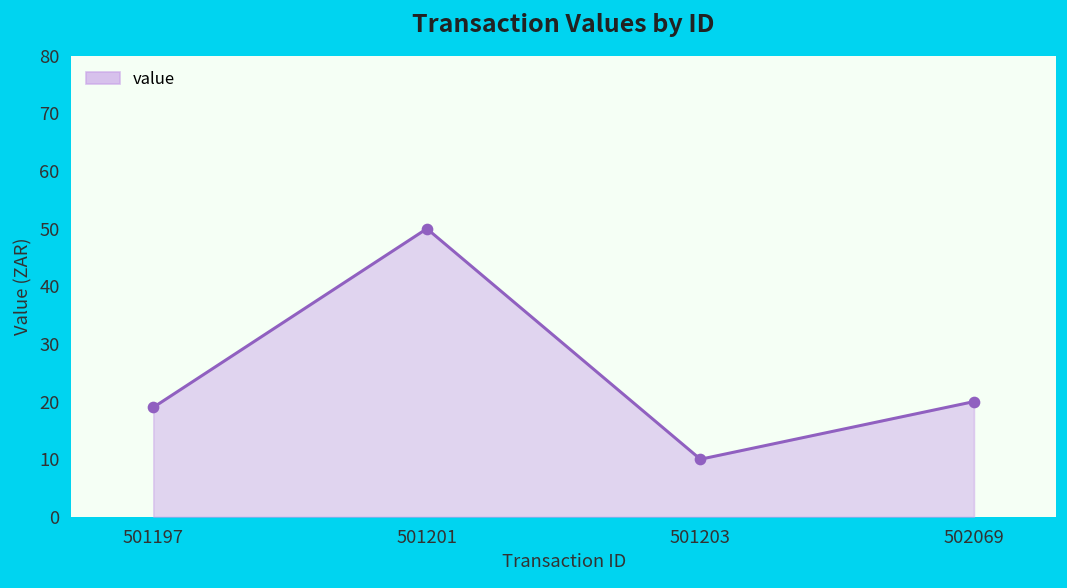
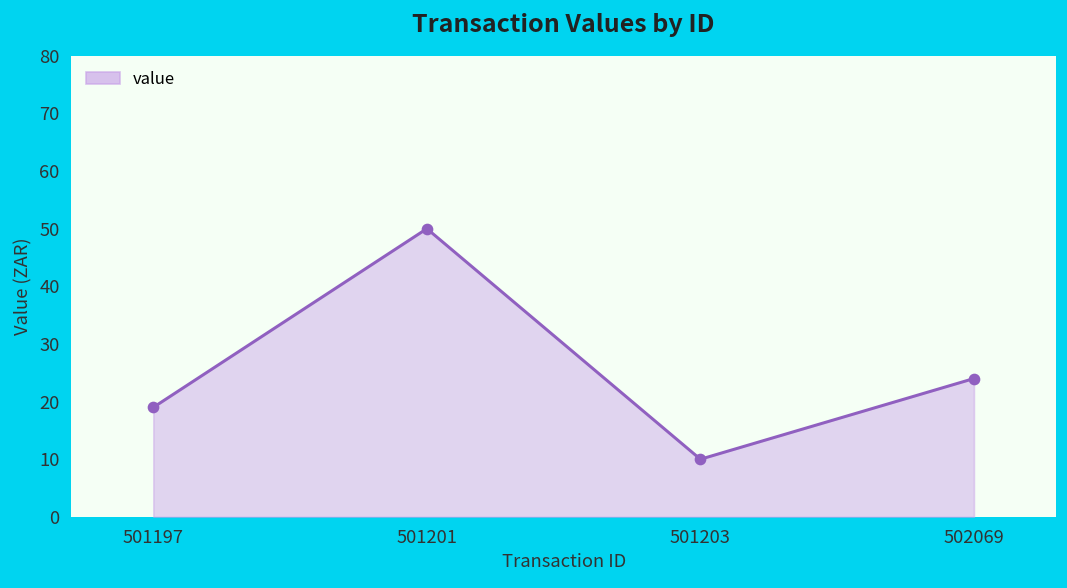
502069: 20 -> 24
